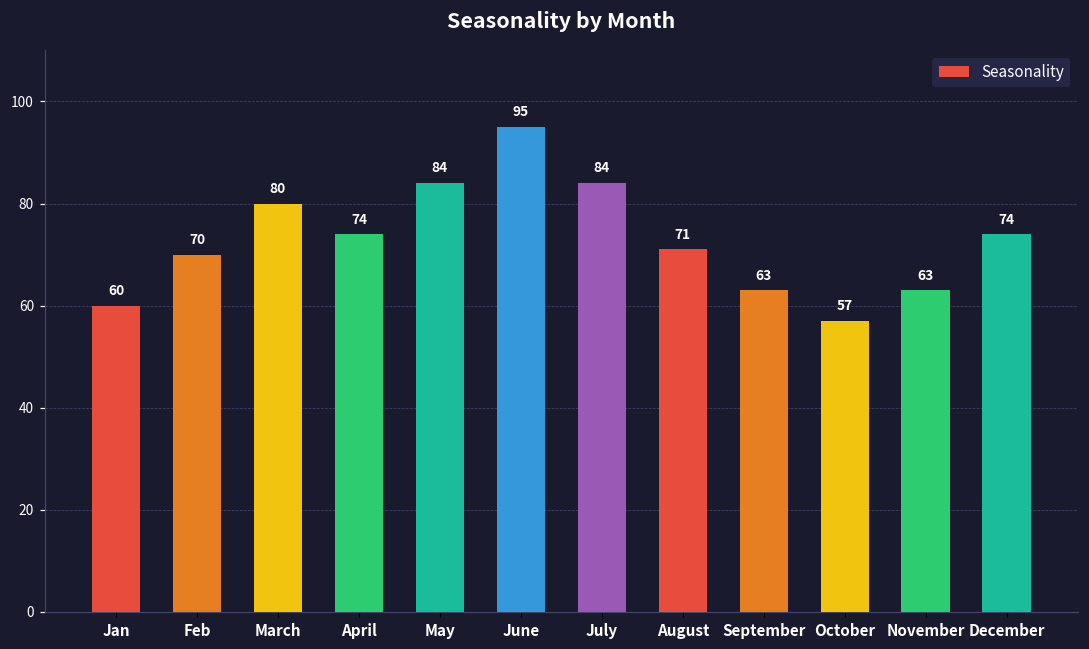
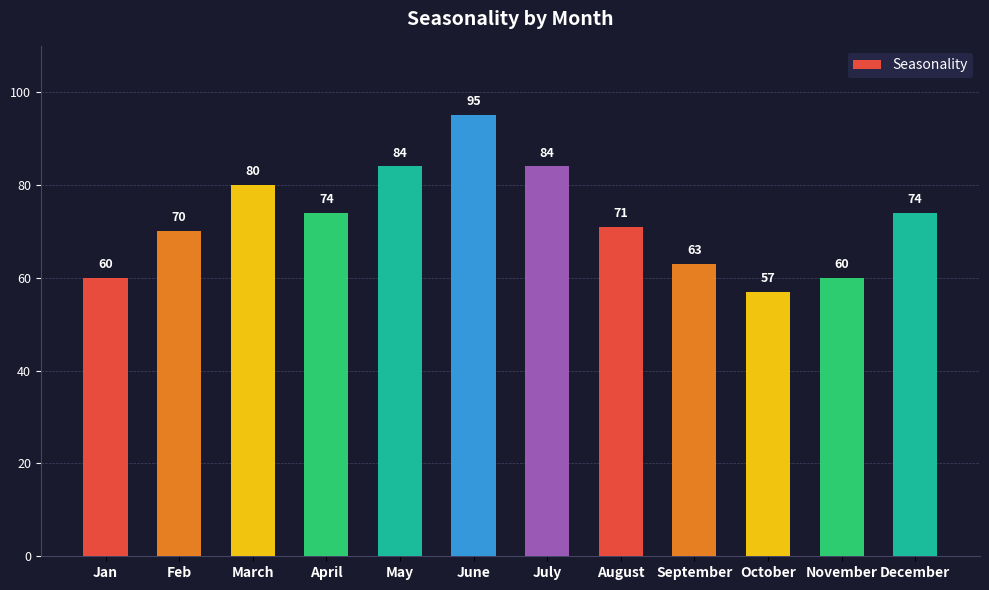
November: 63 -> 60
